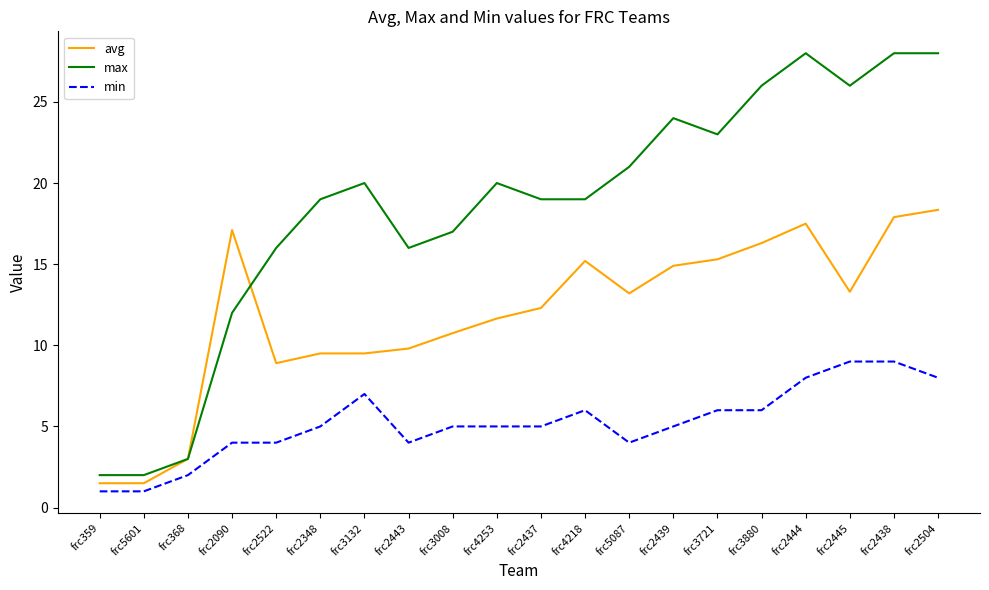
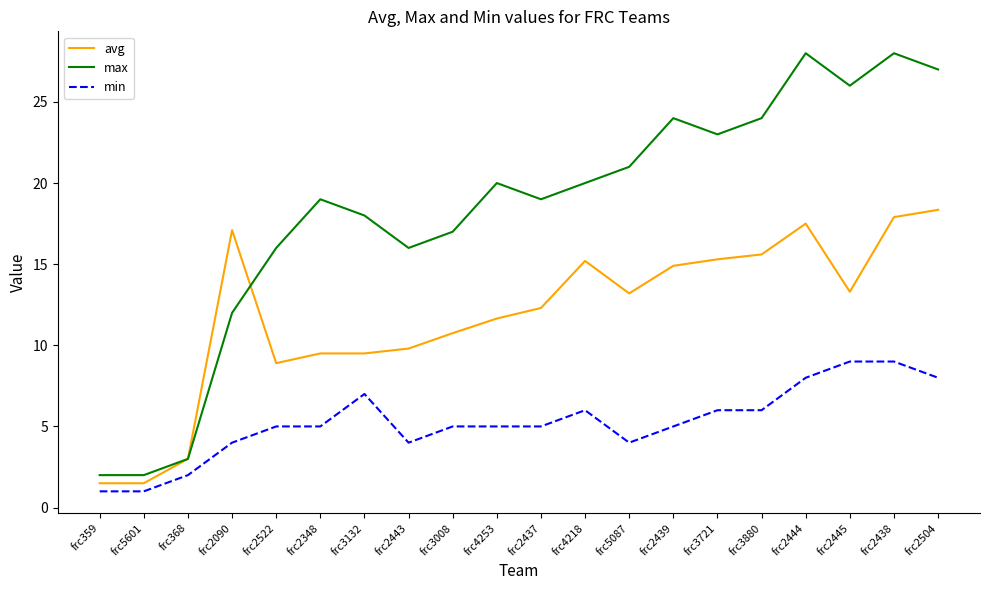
min, frc2522: 4 -> 5
max, frc3132: 20 -> 18
max, frc4218: 19 -> 20
avg, frc3880: 16.3 -> 15.6
max, frc3880: 26 -> 24
max, frc2504: 28 -> 27
